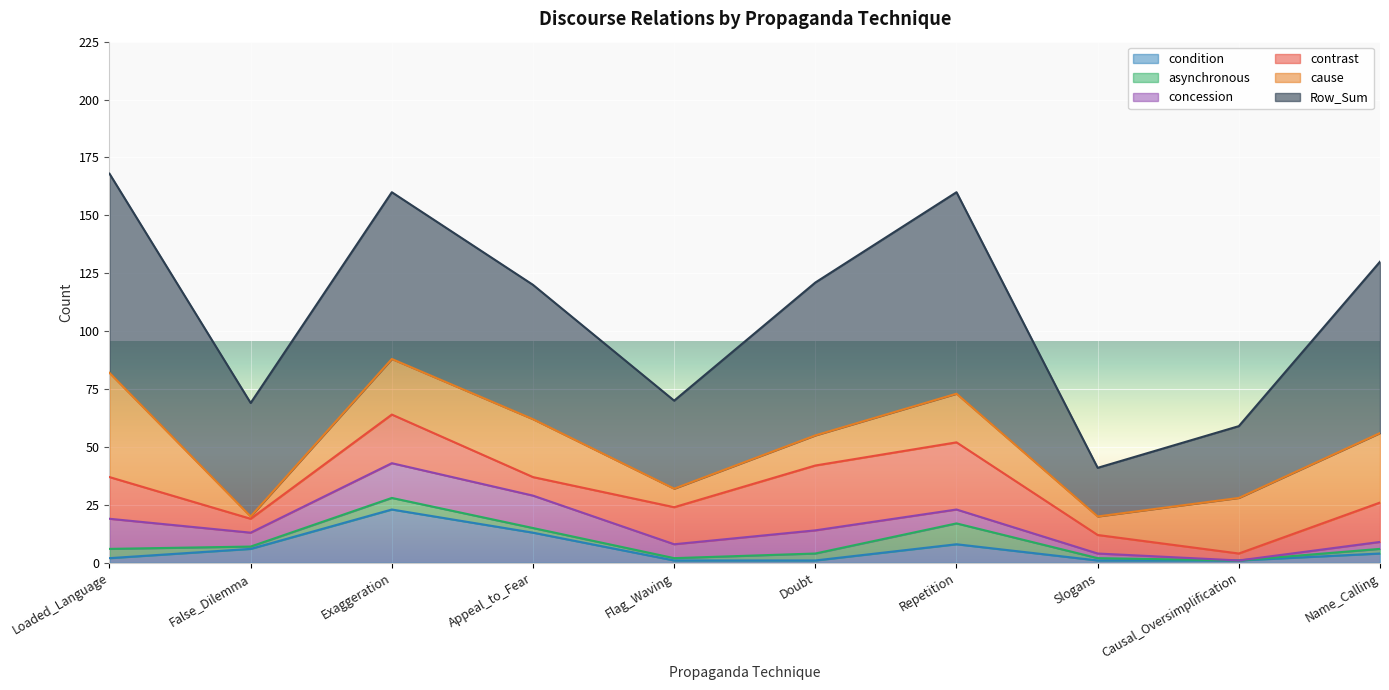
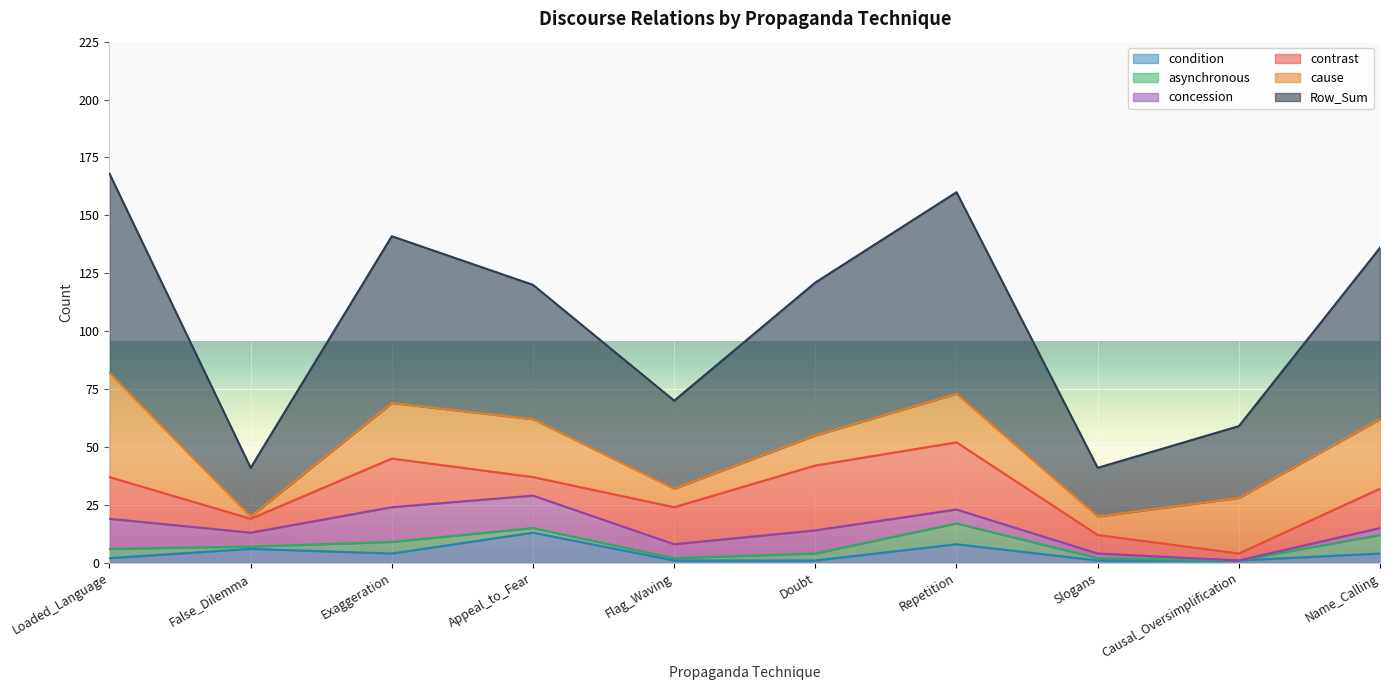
Row_Sum, False_Dilemma: 49 -> 21
condition, Exaggeration: 23 -> 4
asynchronous, Name_Calling: 2 -> 8
